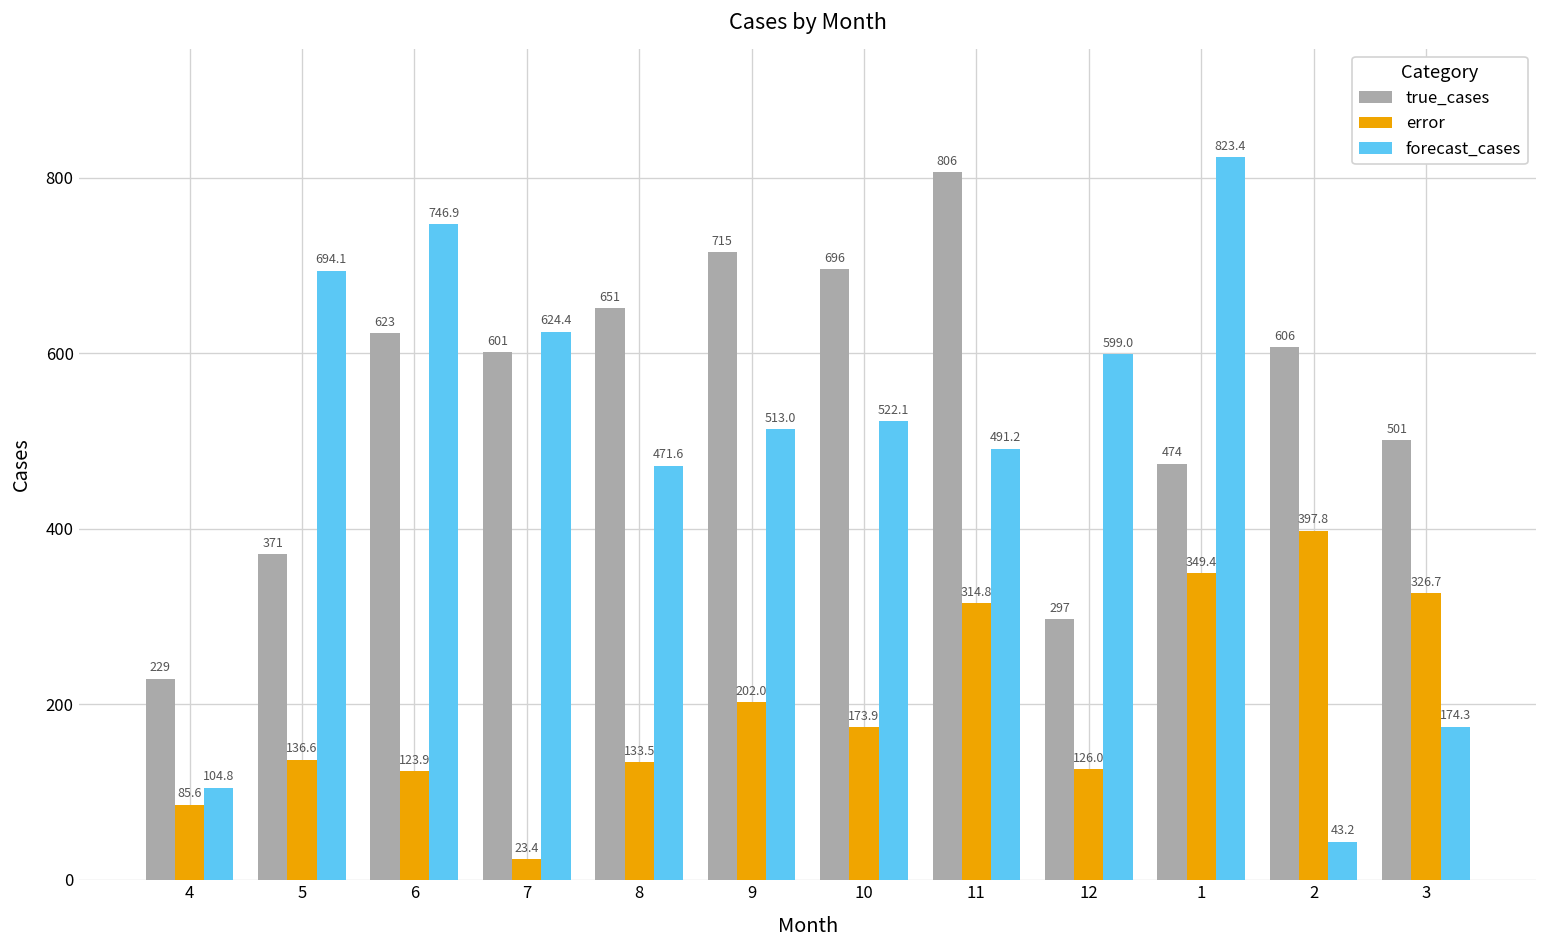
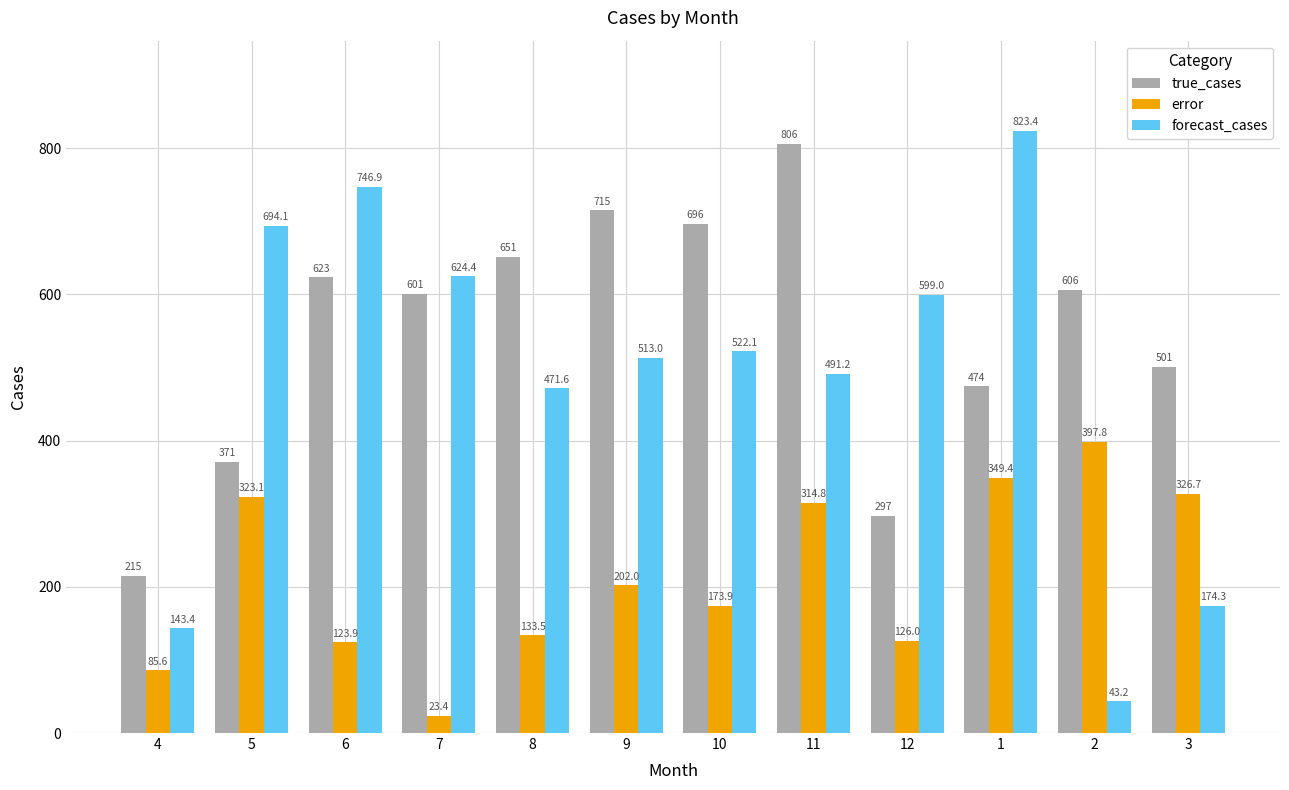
true_cases, 4: 229 -> 215
forecast_cases, 4: 104.8 -> 143.4
error, 5: 136.6 -> 323.1
